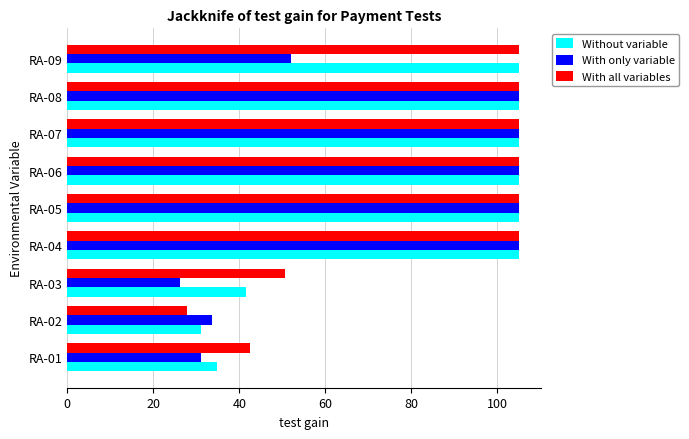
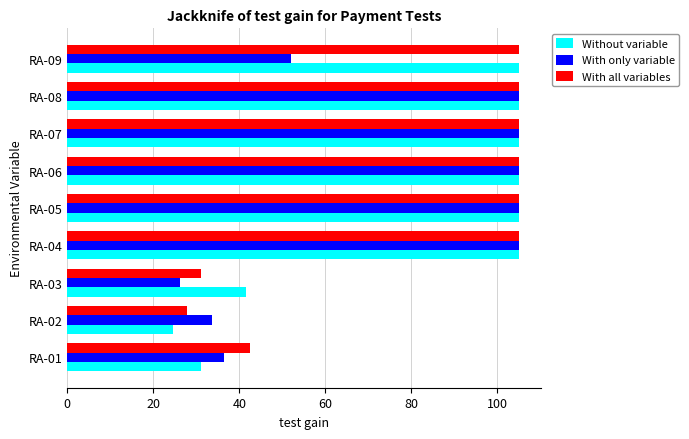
With all variables, RA-03: 51 -> 31
Without variable, RA-02: 31 -> 25
With only variable, RA-01: 31 -> 36
Without variable, RA-01: 35 -> 31
